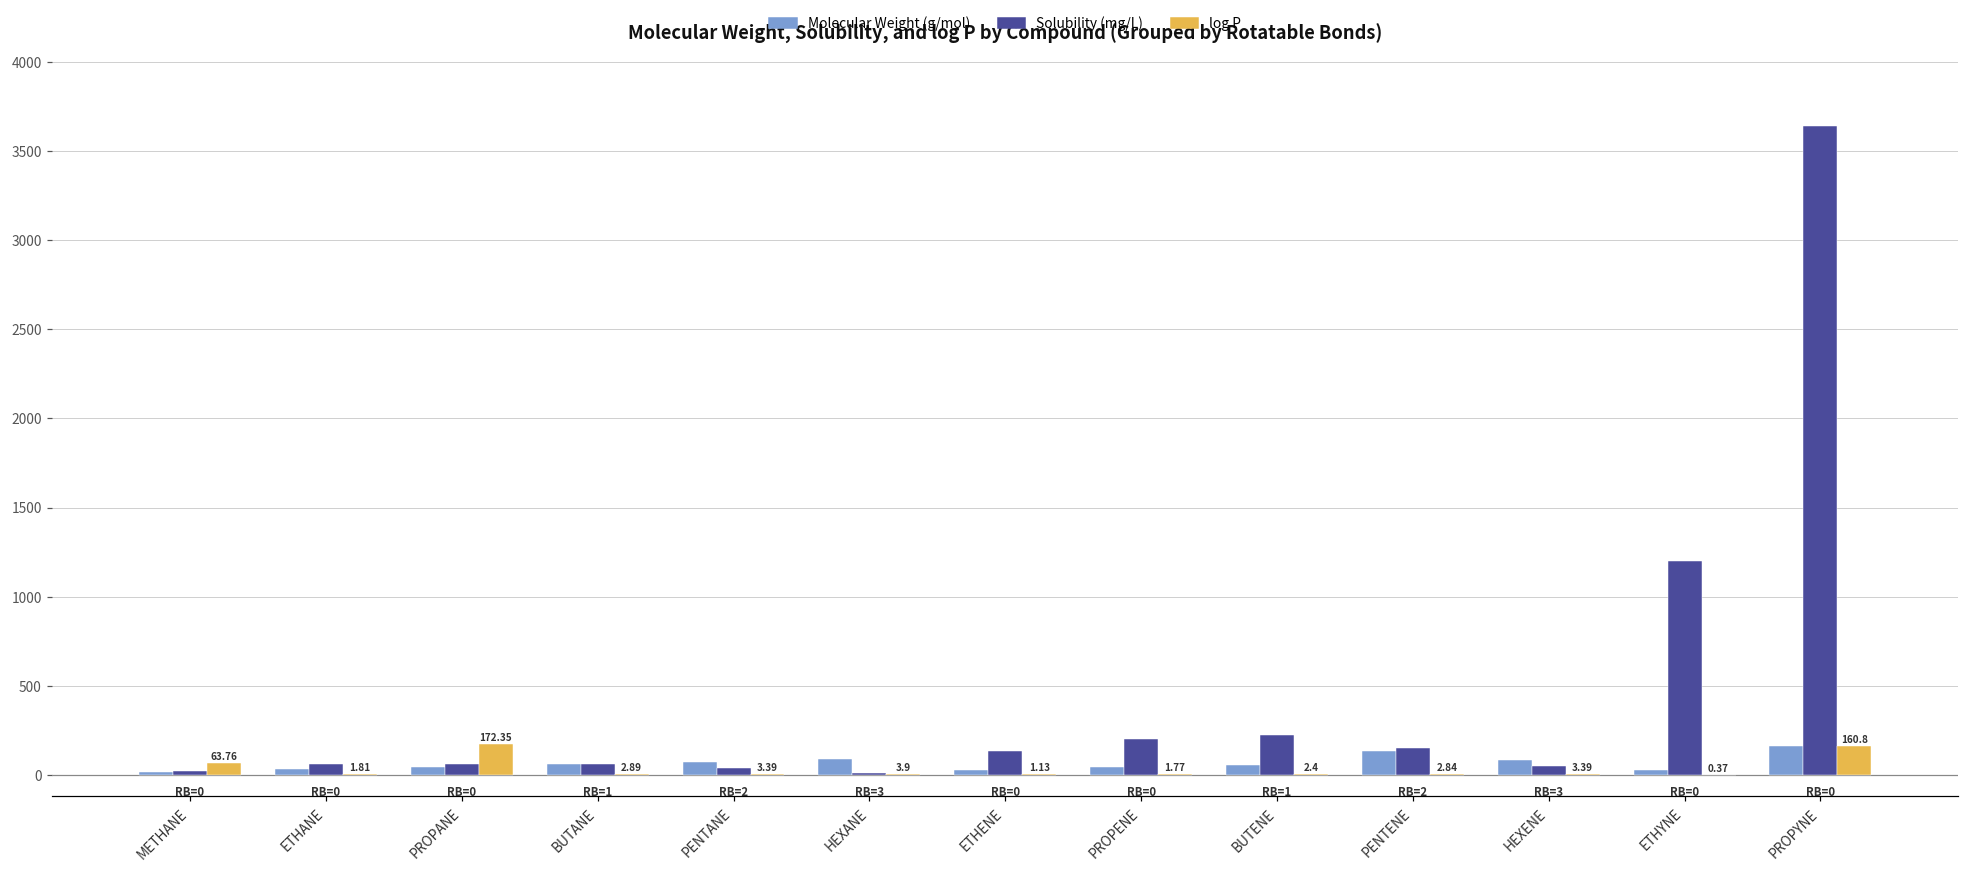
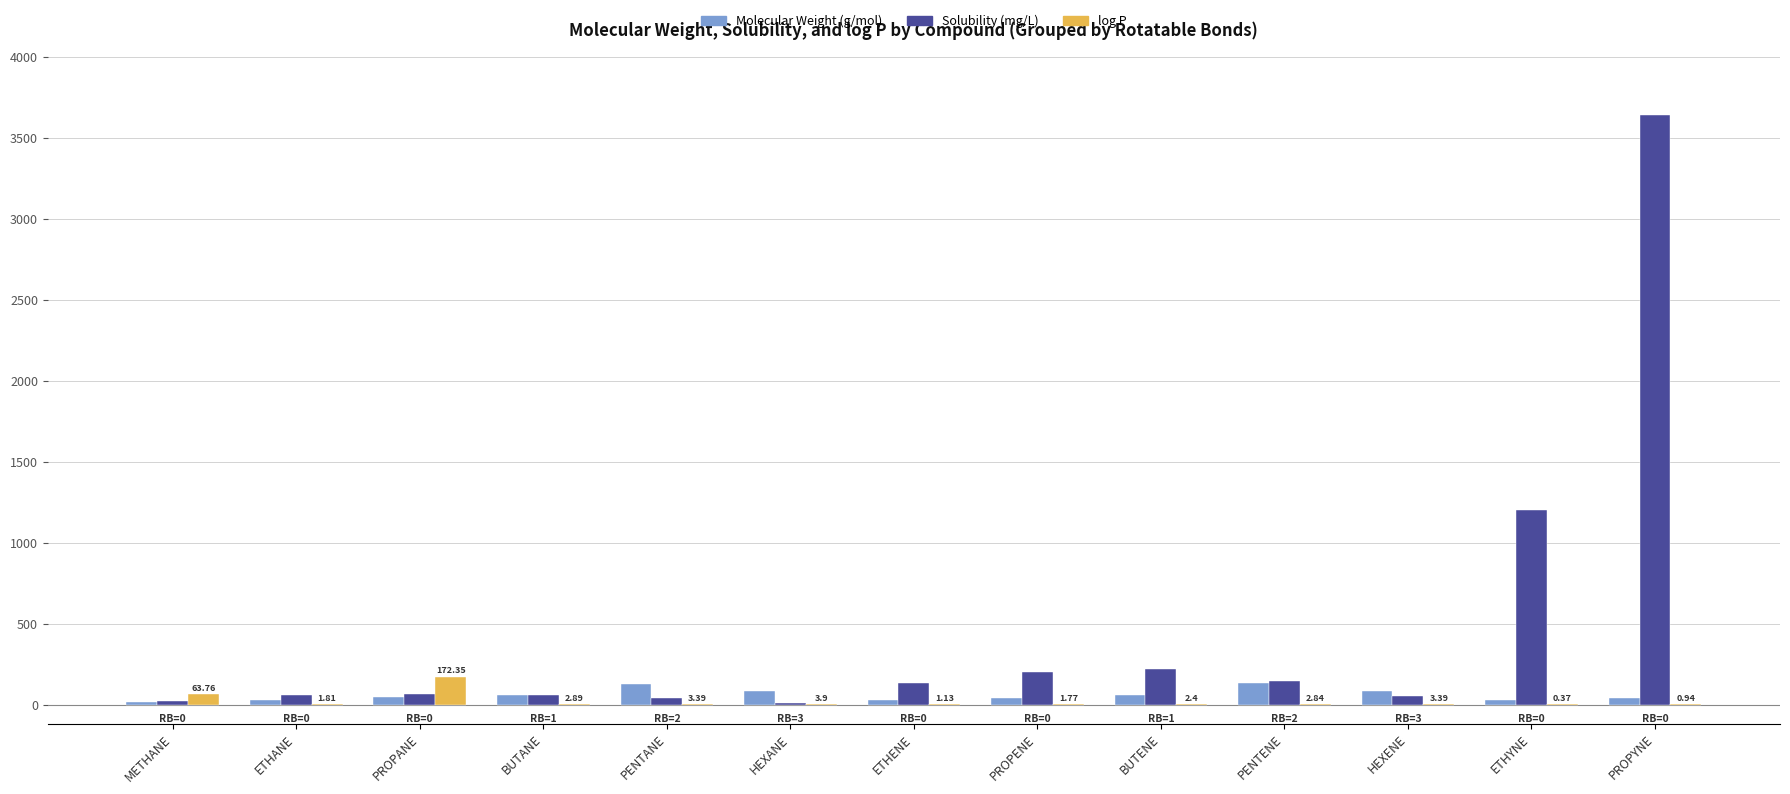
Molecular Weight (g/mol), PENTANE: 70 -> 130
Molecular Weight (g/mol), PROPYNE: 160 -> 40
log P, PROPYNE: 160.8 -> 0.94
